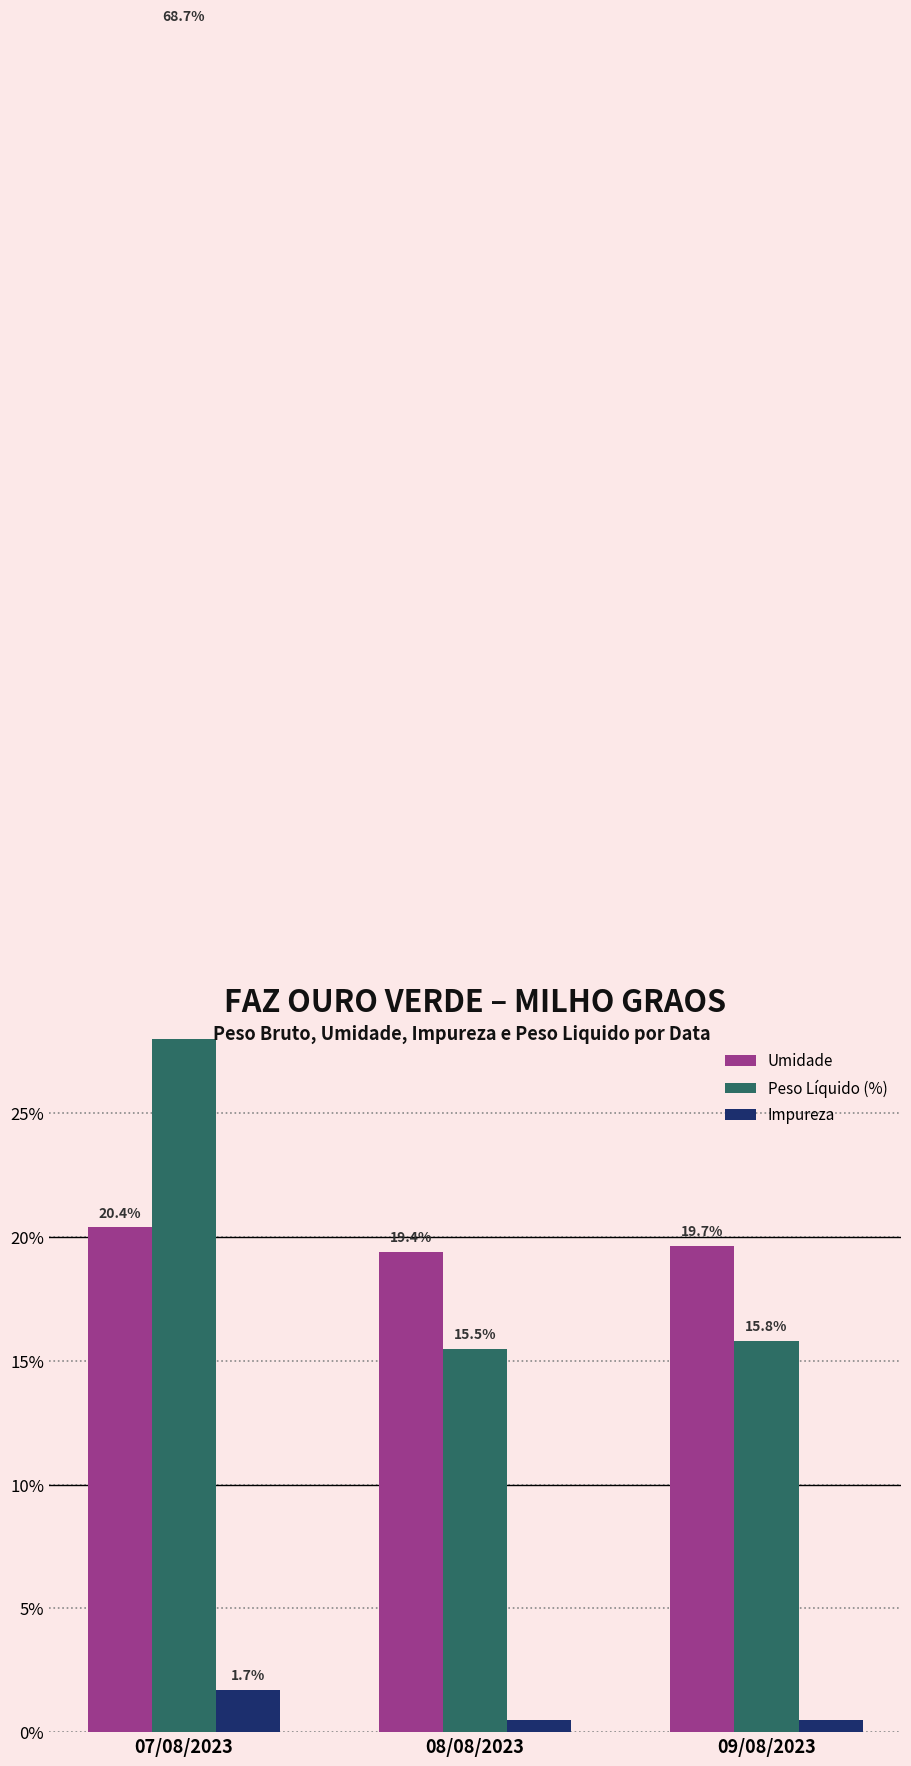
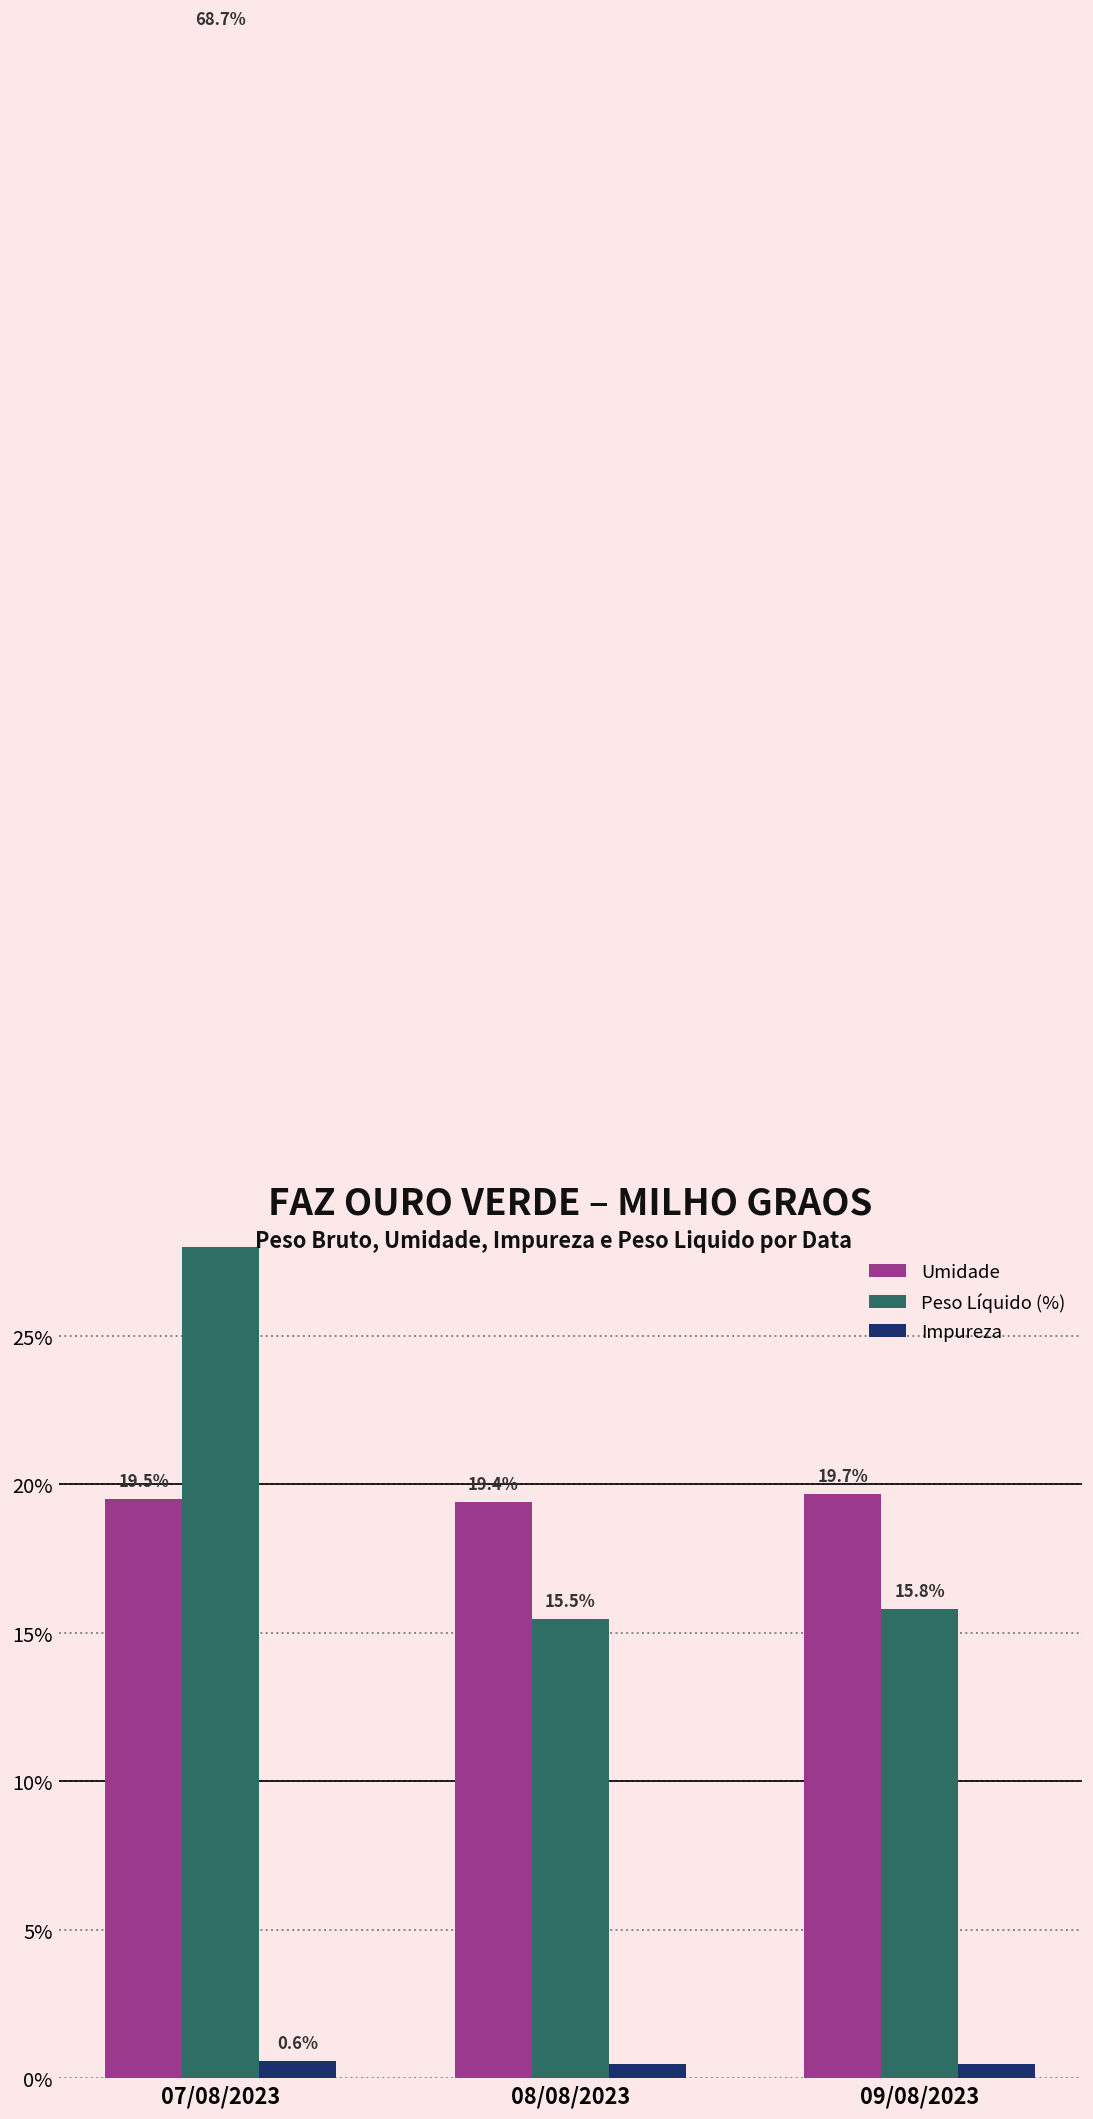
Umidade, 07/08/2023: 20.4% -> 19.5%
Impureza, 07/08/2023: 1.7% -> 0.6%
